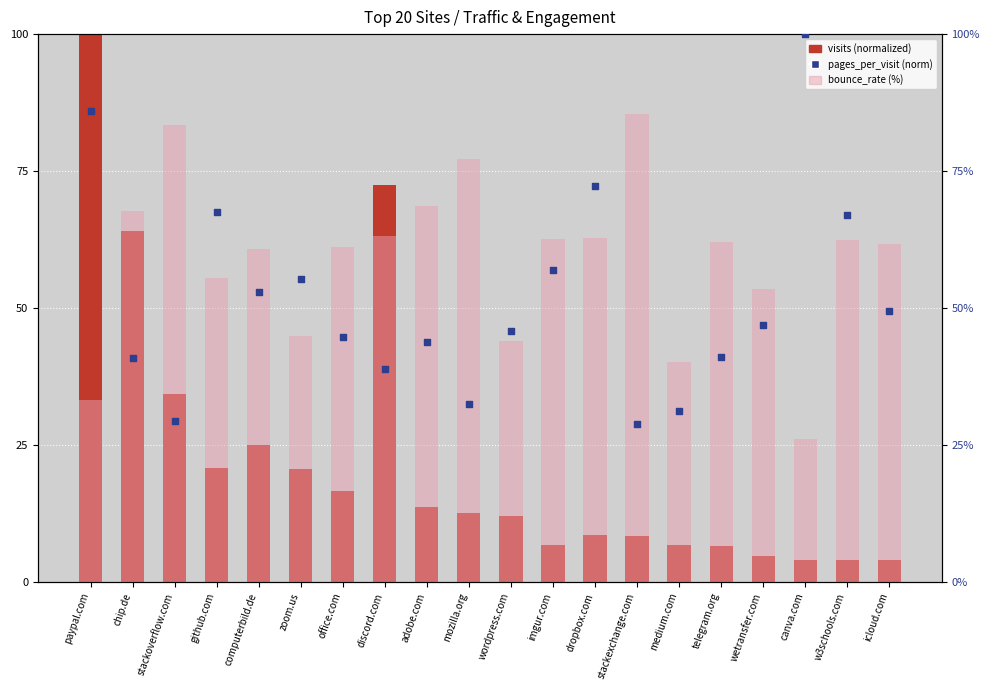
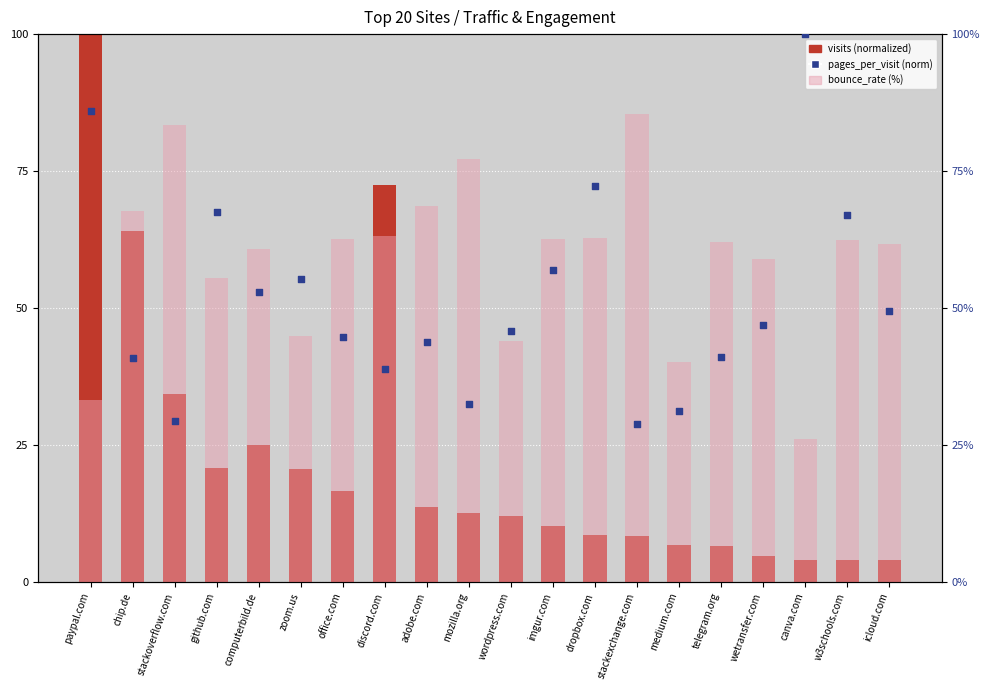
visits (normalized), imgur.com: 7 -> 10
bounce_rate (%), office.com: 61% -> 63%
bounce_rate (%), wetransfer.com: 54% -> 59%
